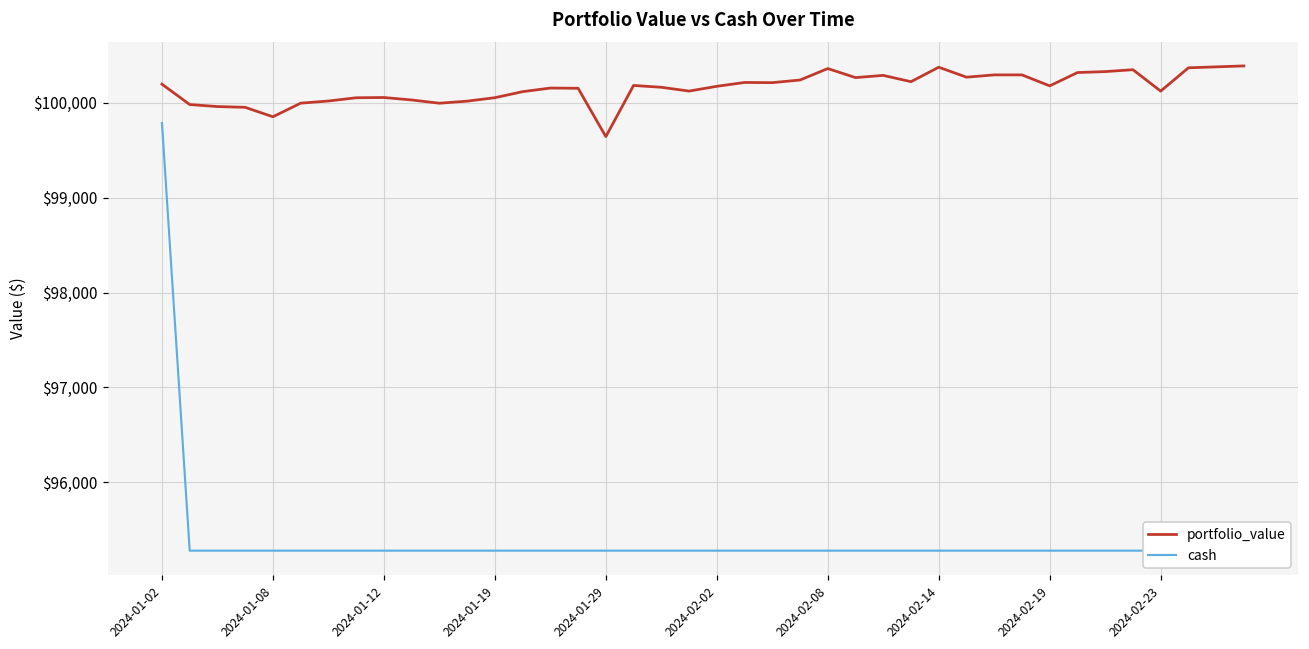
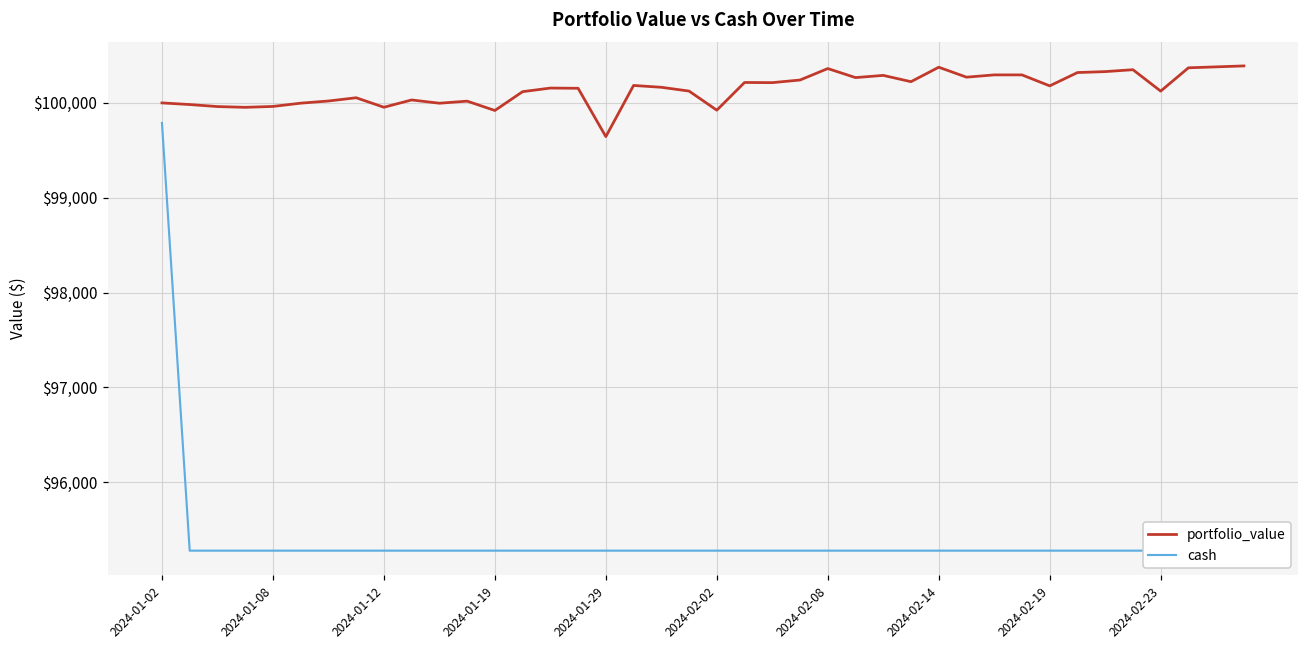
portfolio_value, 2024-01-02: $100,200 -> $100,000
portfolio_value, 2024-01-08: $99,900 -> $100,000
portfolio_value, 2024-01-12: $100,100 -> $100,000
portfolio_value, 2024-01-19: $100,100 -> $99,900
portfolio_value, 2024-02-02: $100,200 -> $99,900
